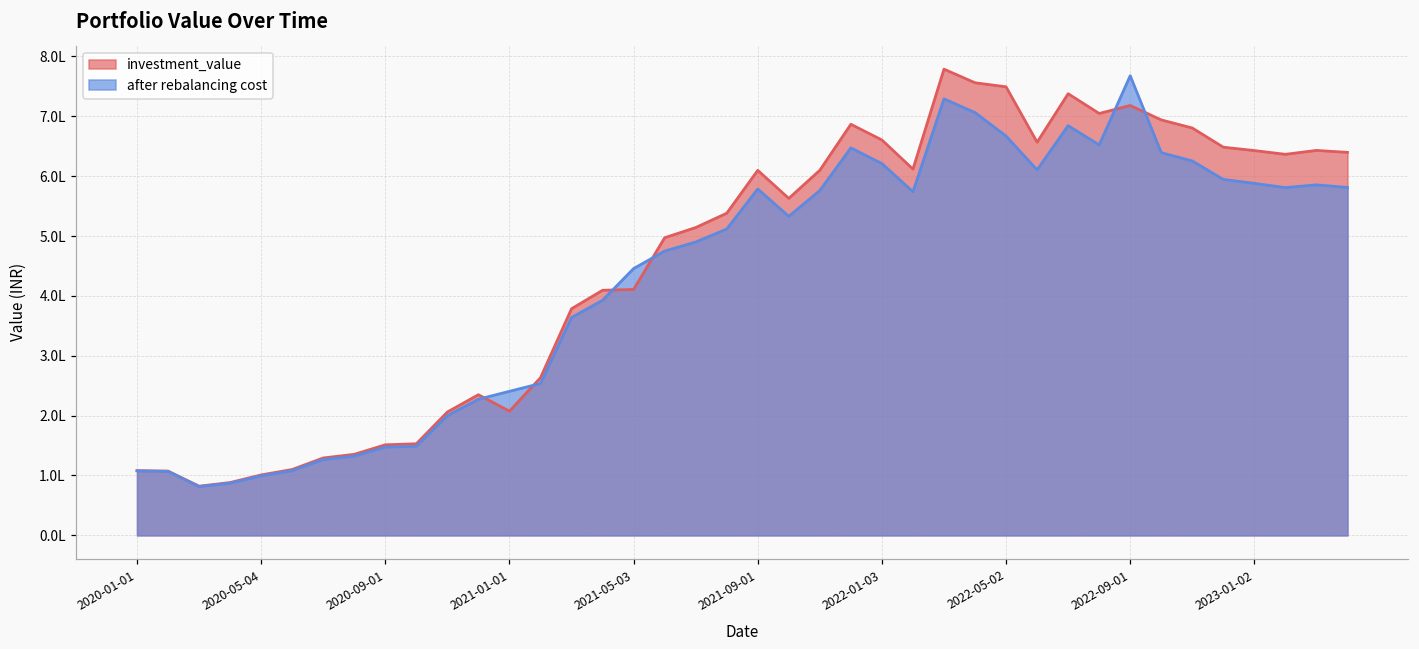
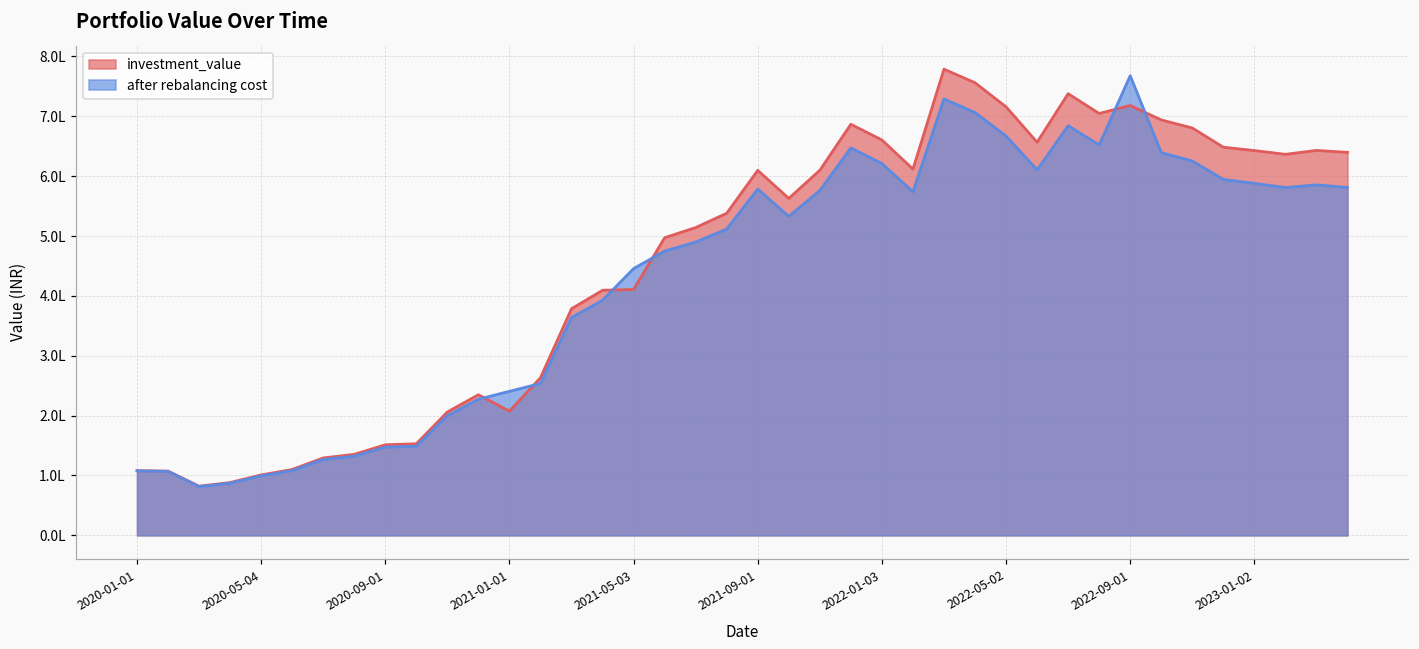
investment_value, 2022-05-02: 7.5L -> 7.2L
